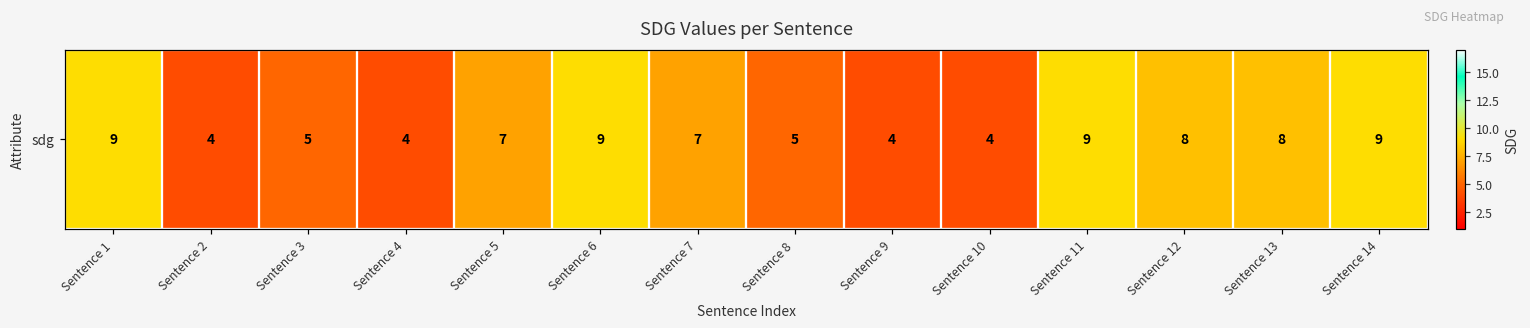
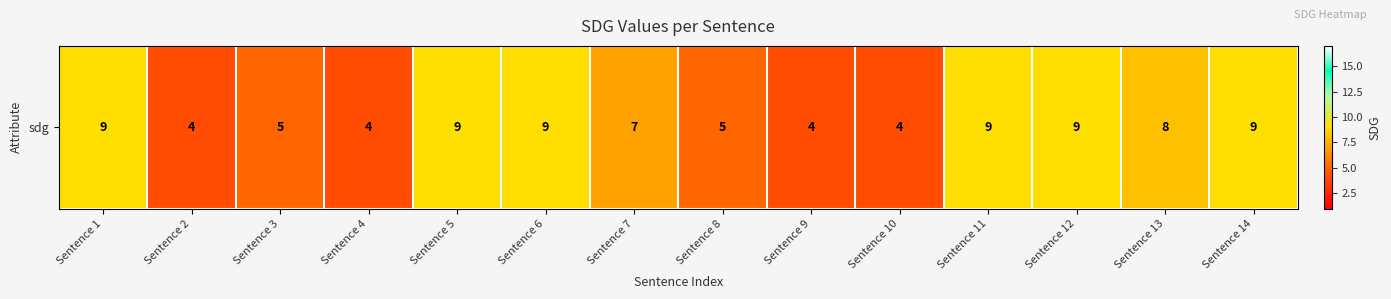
sdg, Sentence 5: 7 -> 9
sdg, Sentence 12: 8 -> 9
